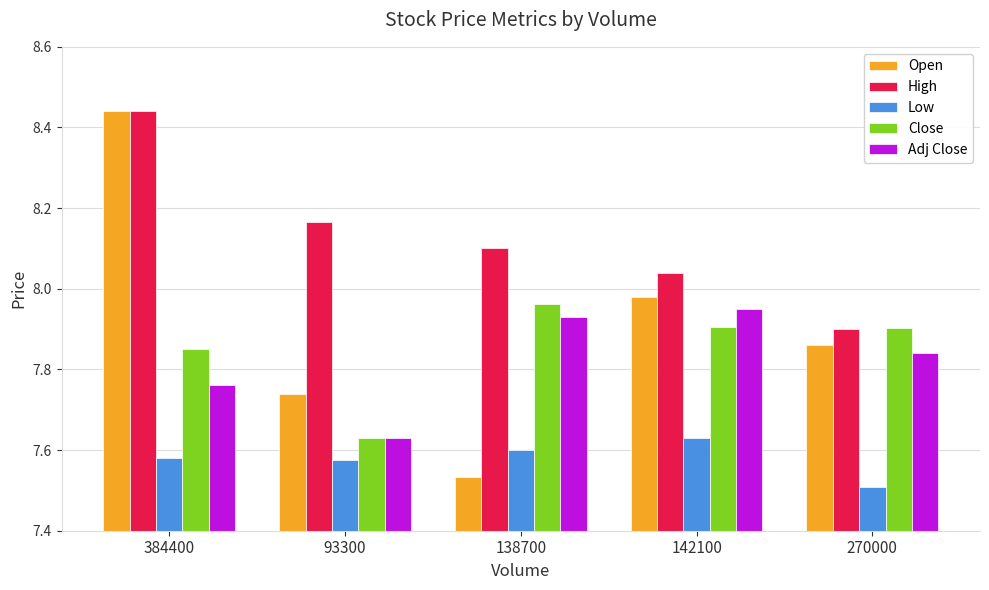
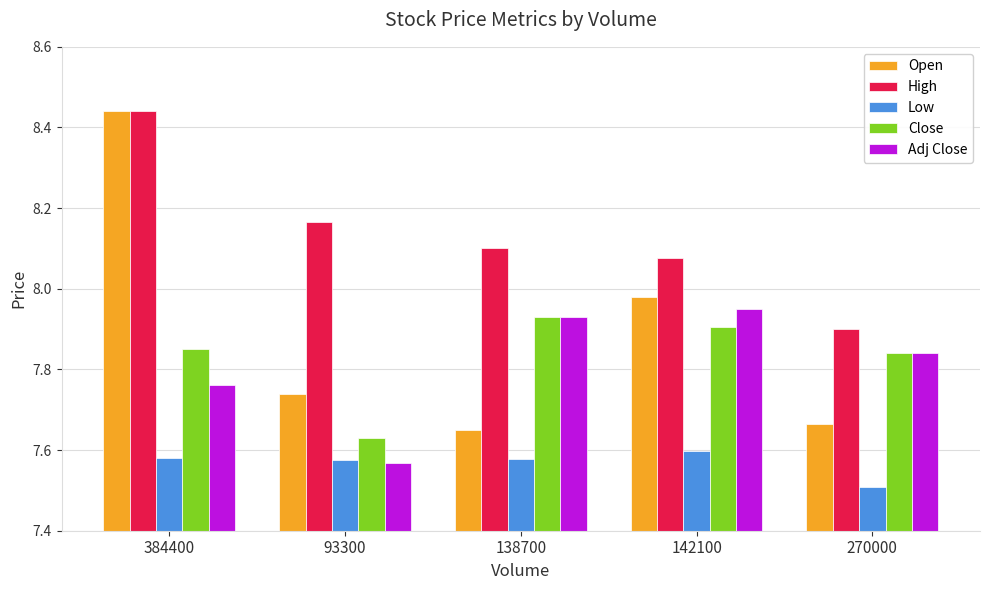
Adj Close, 93300: 7.63 -> 7.57
Open, 138700: 7.53 -> 7.65
Low, 138700: 7.60 -> 7.58
Close, 138700: 7.96 -> 7.93
High, 142100: 8.04 -> 8.08
Low, 142100: 7.63 -> 7.60
Open, 270000: 7.86 -> 7.66
Close, 270000: 7.90 -> 7.84
